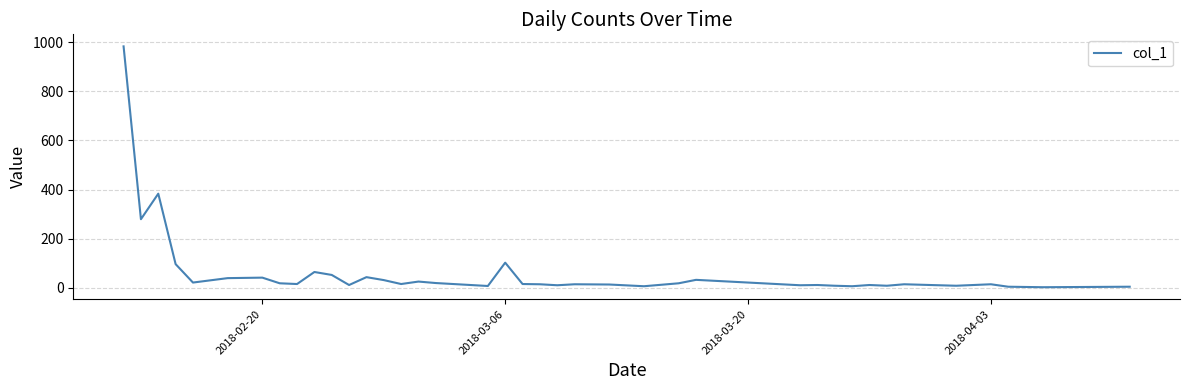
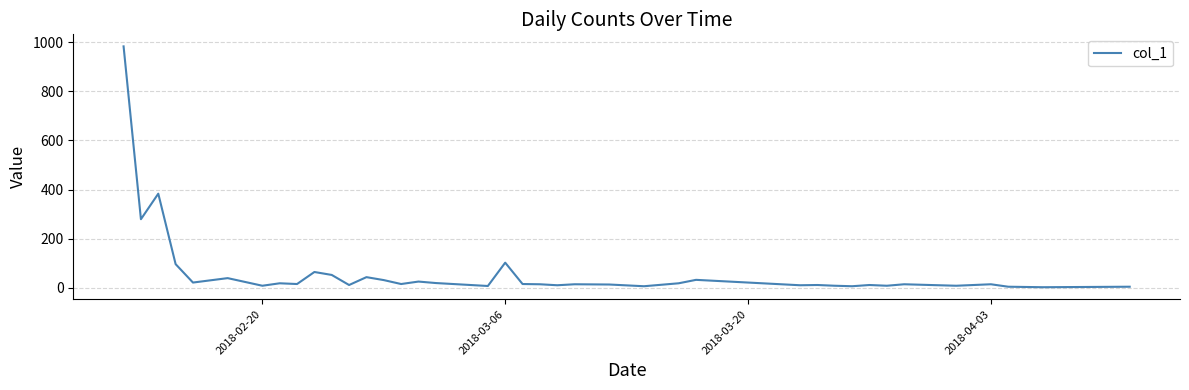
2018-02-20: 40 -> 10
